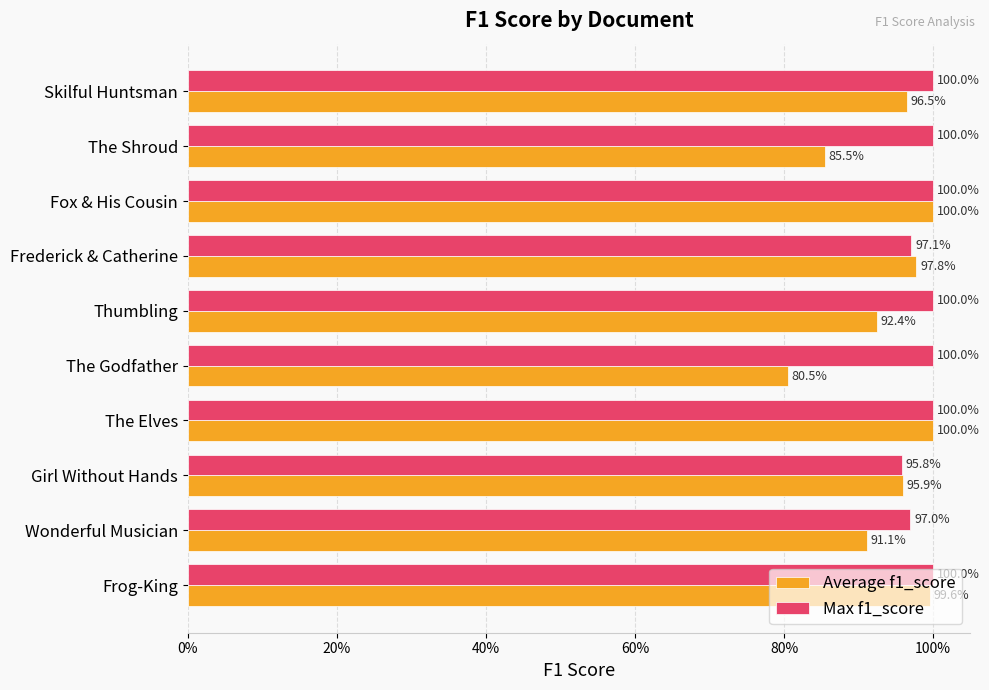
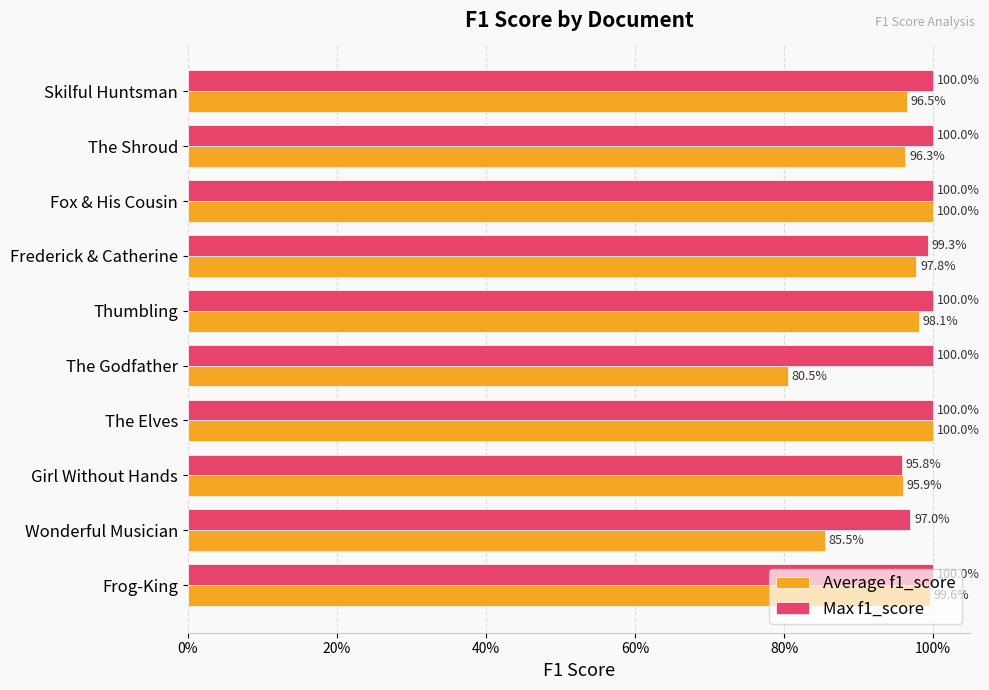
Average f1_score, The Shroud: 85.5% -> 96.3%
Max f1_score, Frederick & Catherine: 97.1% -> 99.3%
Average f1_score, Thumbling: 92.4% -> 98.1%
Average f1_score, Wonderful Musician: 91.1% -> 85.5%
